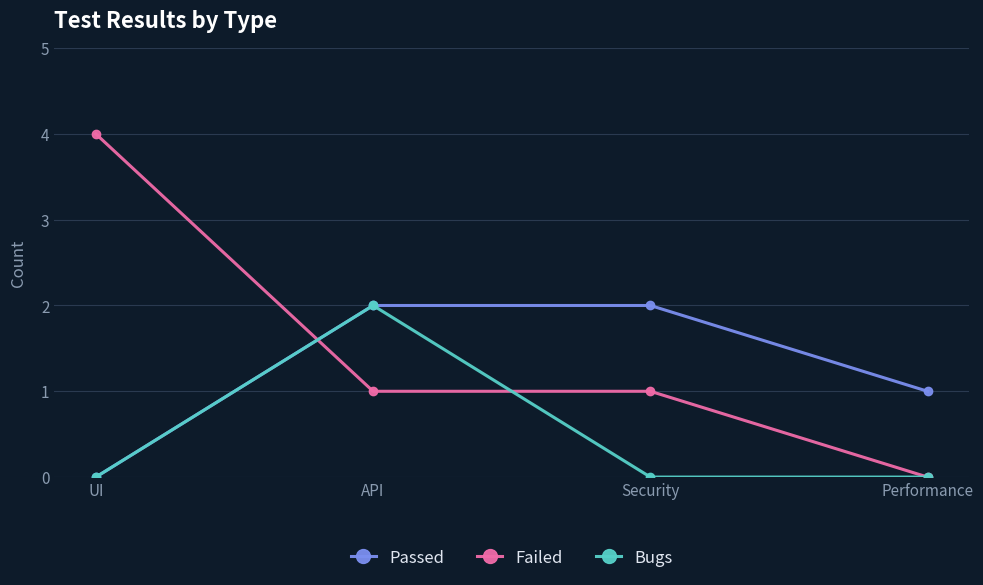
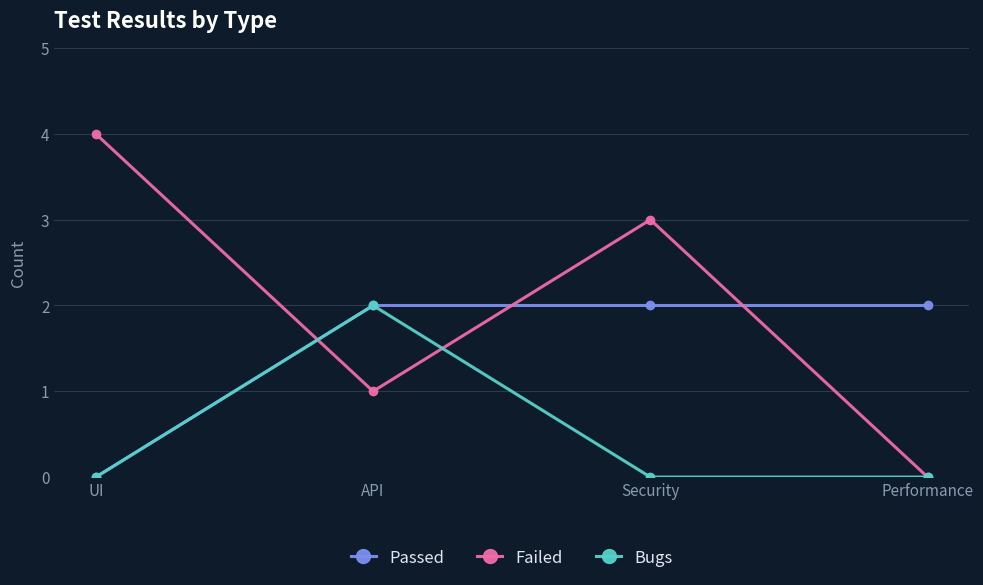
Failed, Security: 1 -> 3
Passed, Performance: 1 -> 2
